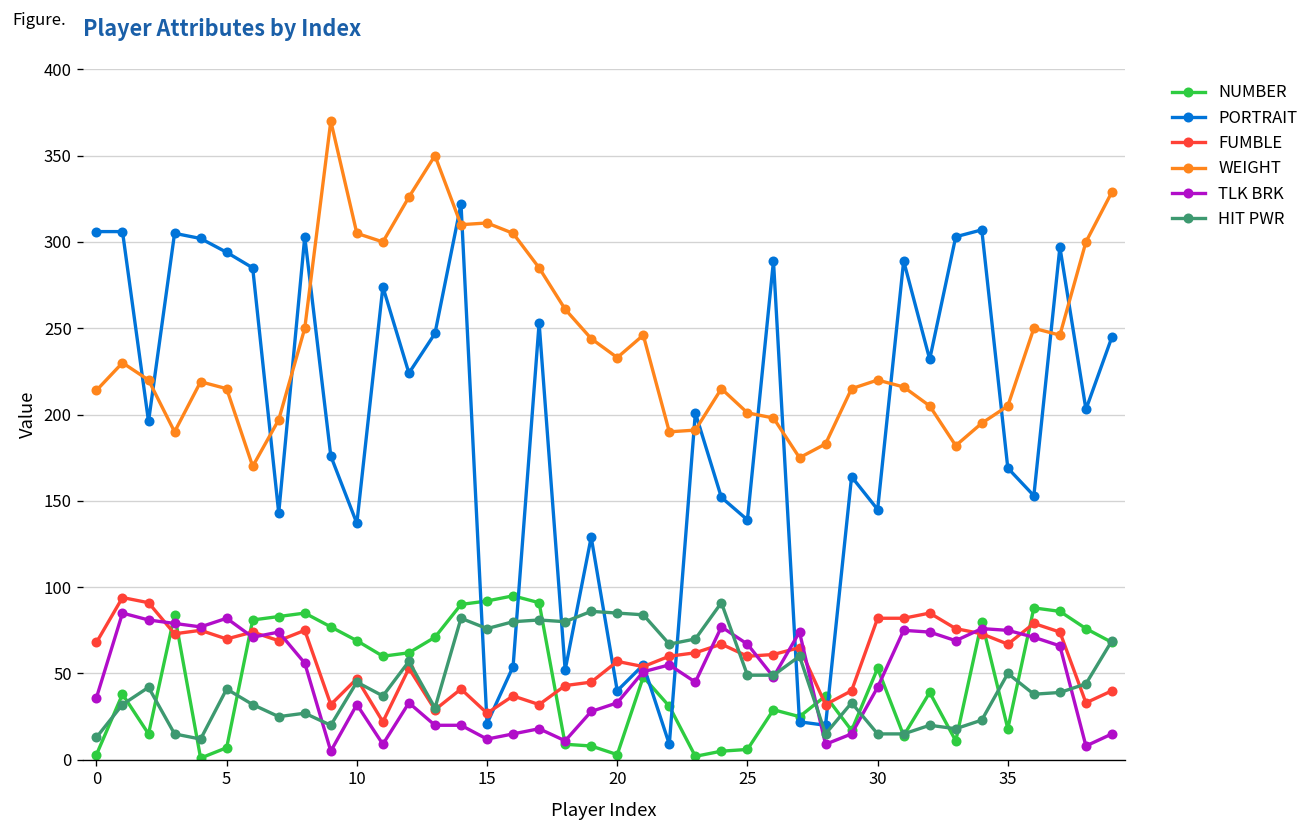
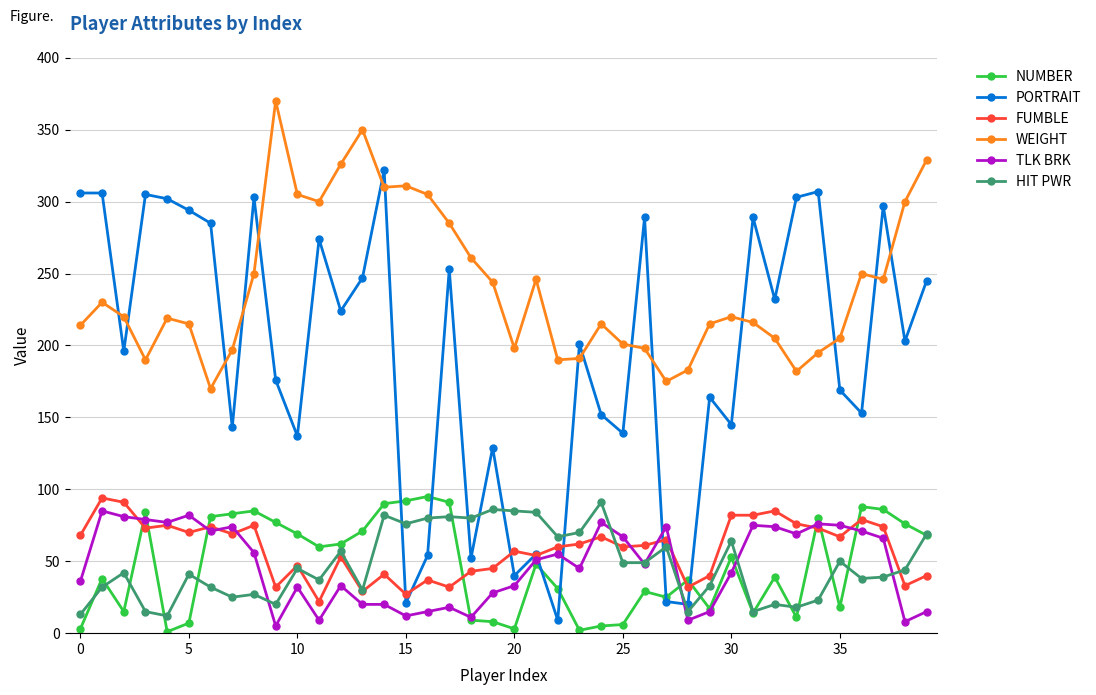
WEIGHT, 20: 233 -> 198
HIT PWR, 30: 15 -> 64
